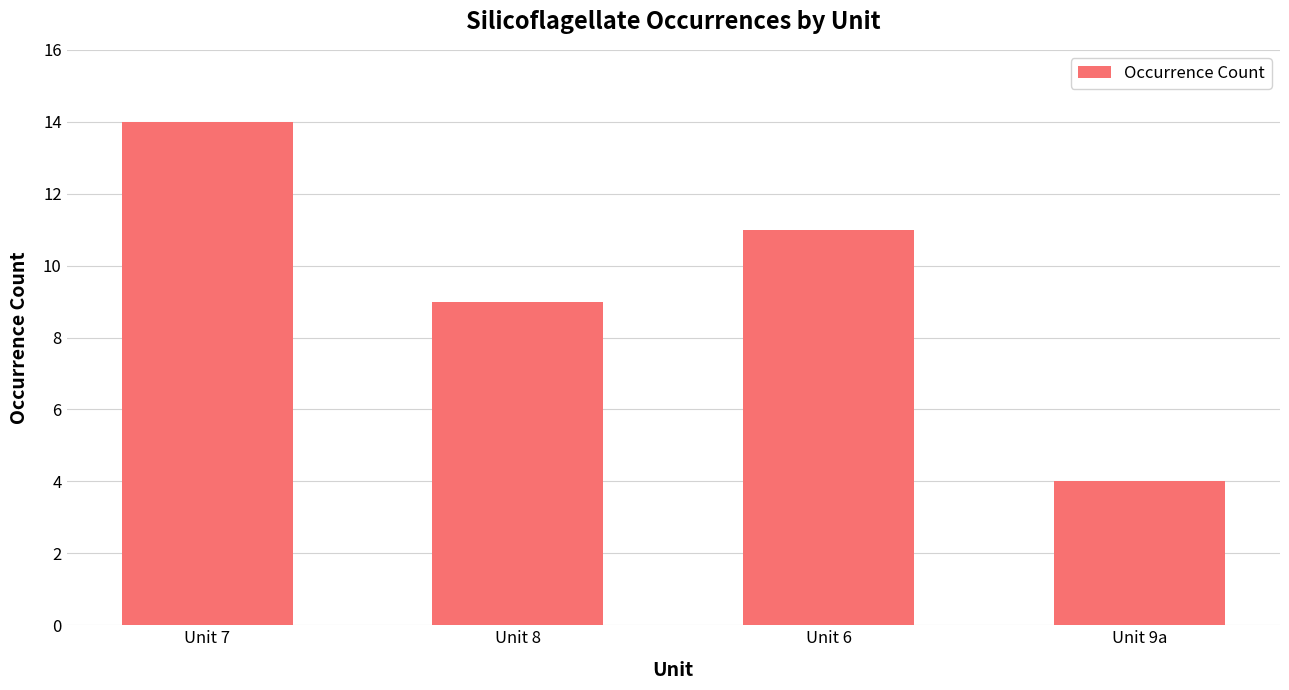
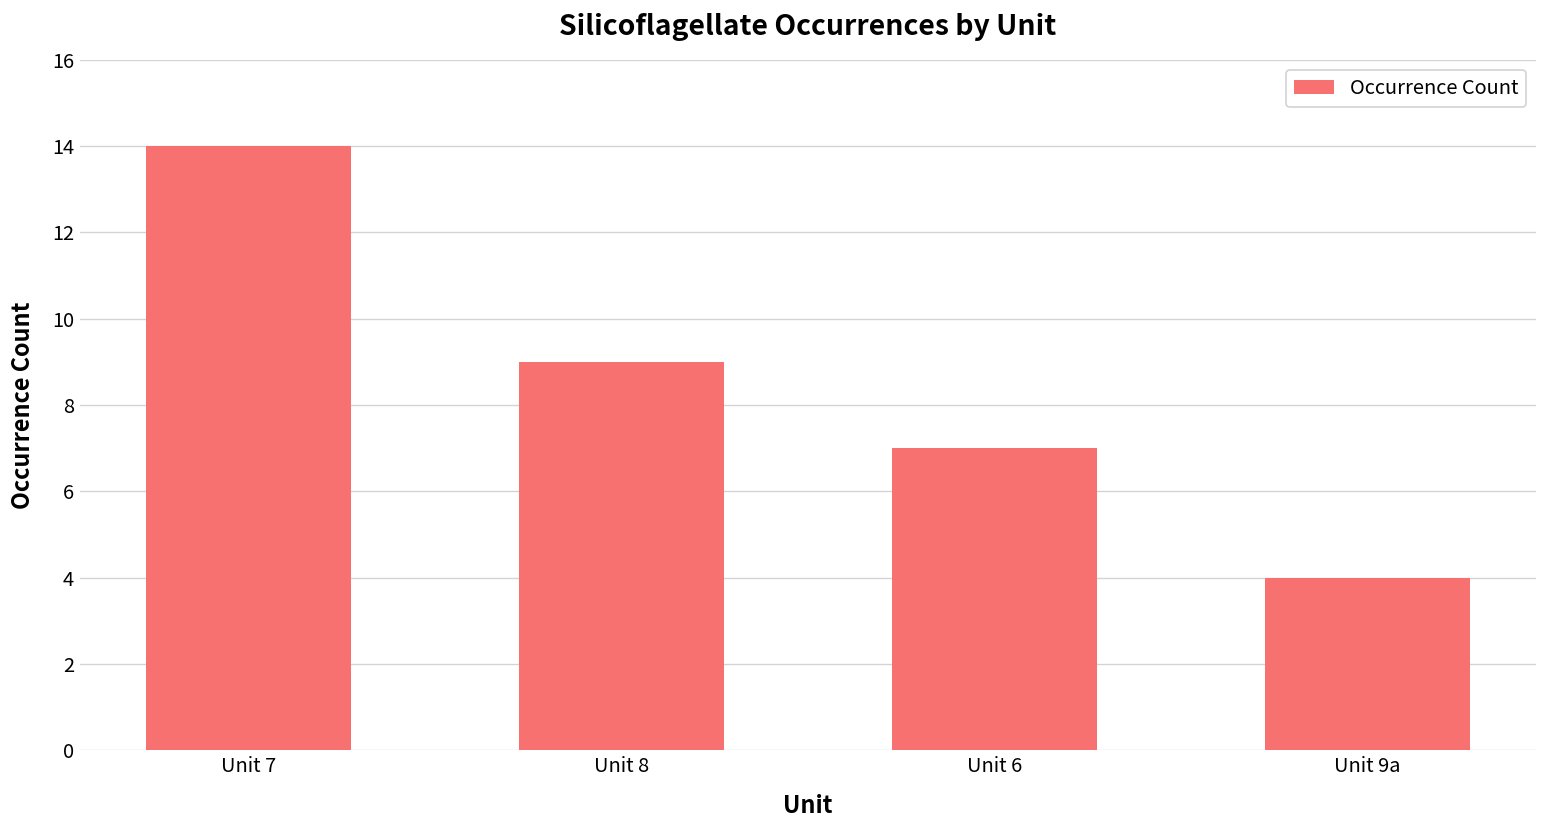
Unit 6: 11 -> 7
